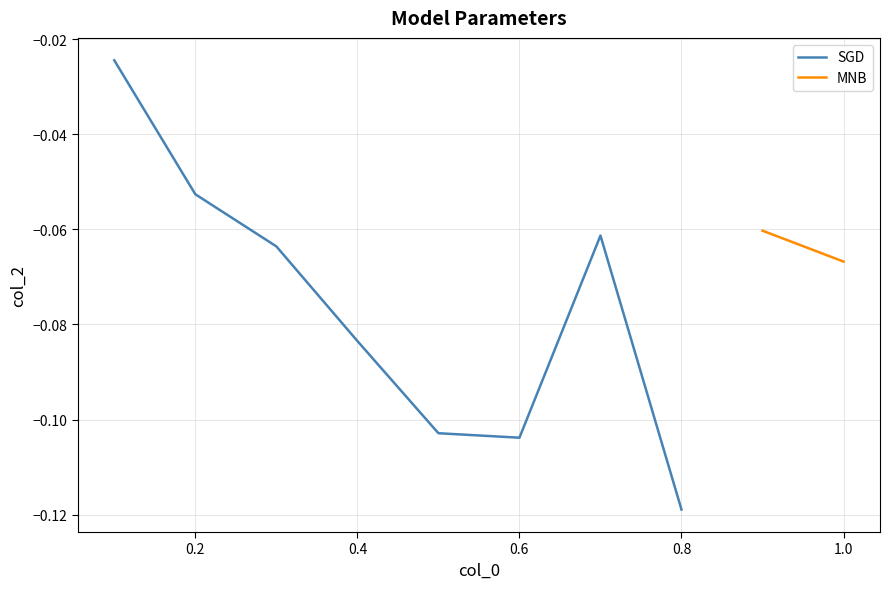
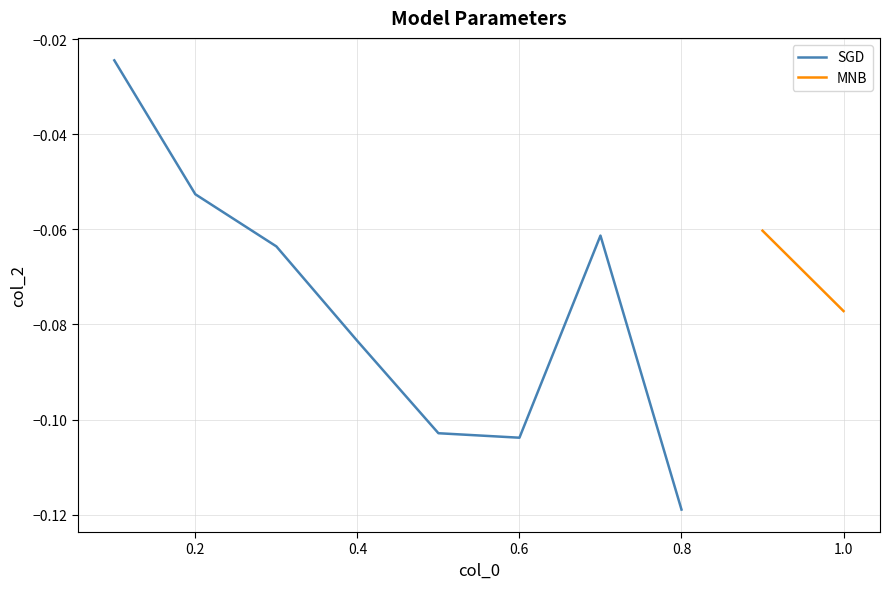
MNB, 1.0: -0.067 -> -0.077
